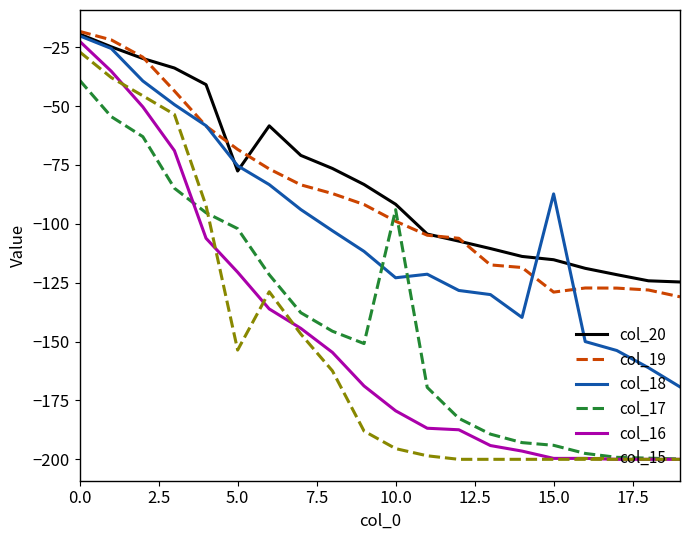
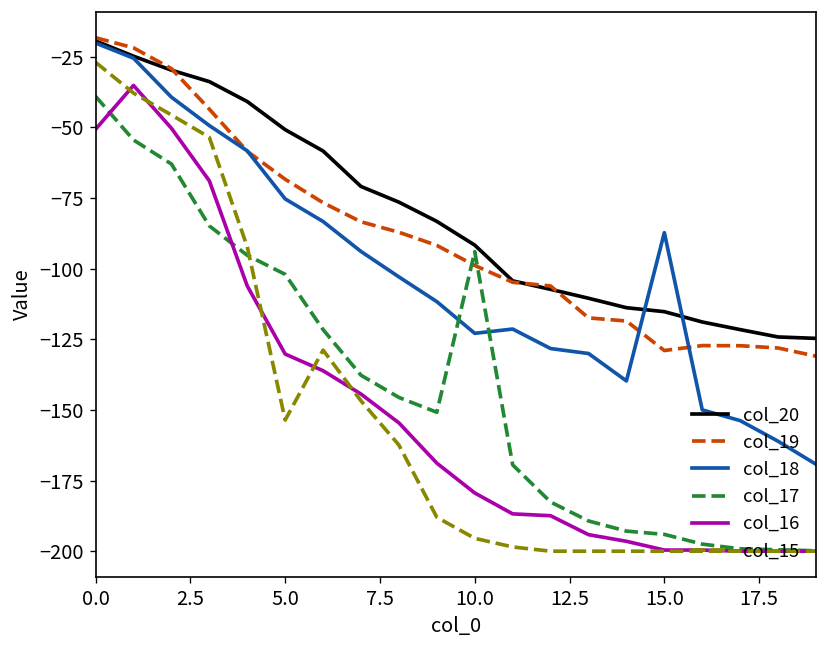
col_16, 0.0: -23 -> -51
col_20, 5.0: -78 -> -51
col_16, 5.0: -121 -> -130
